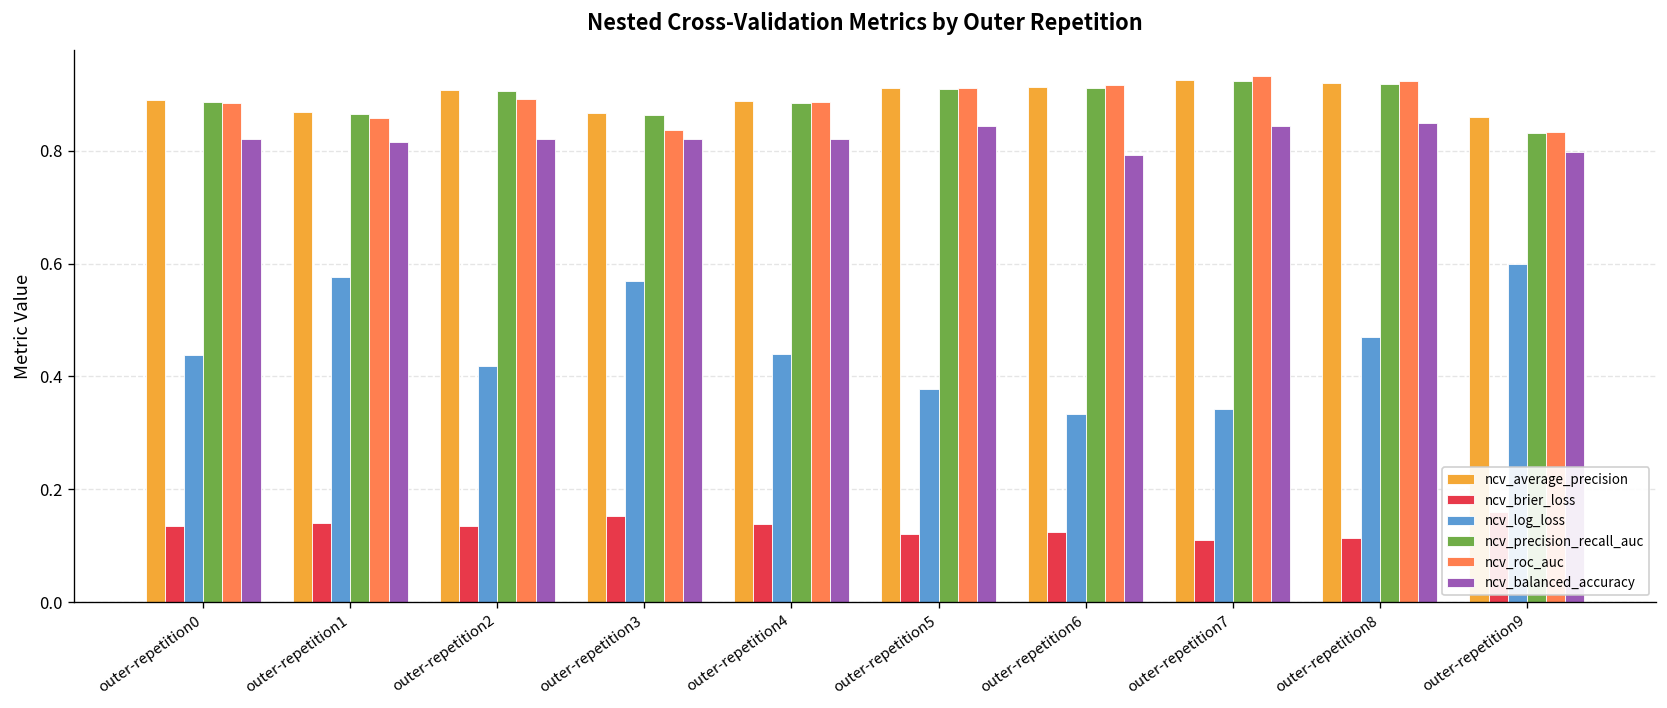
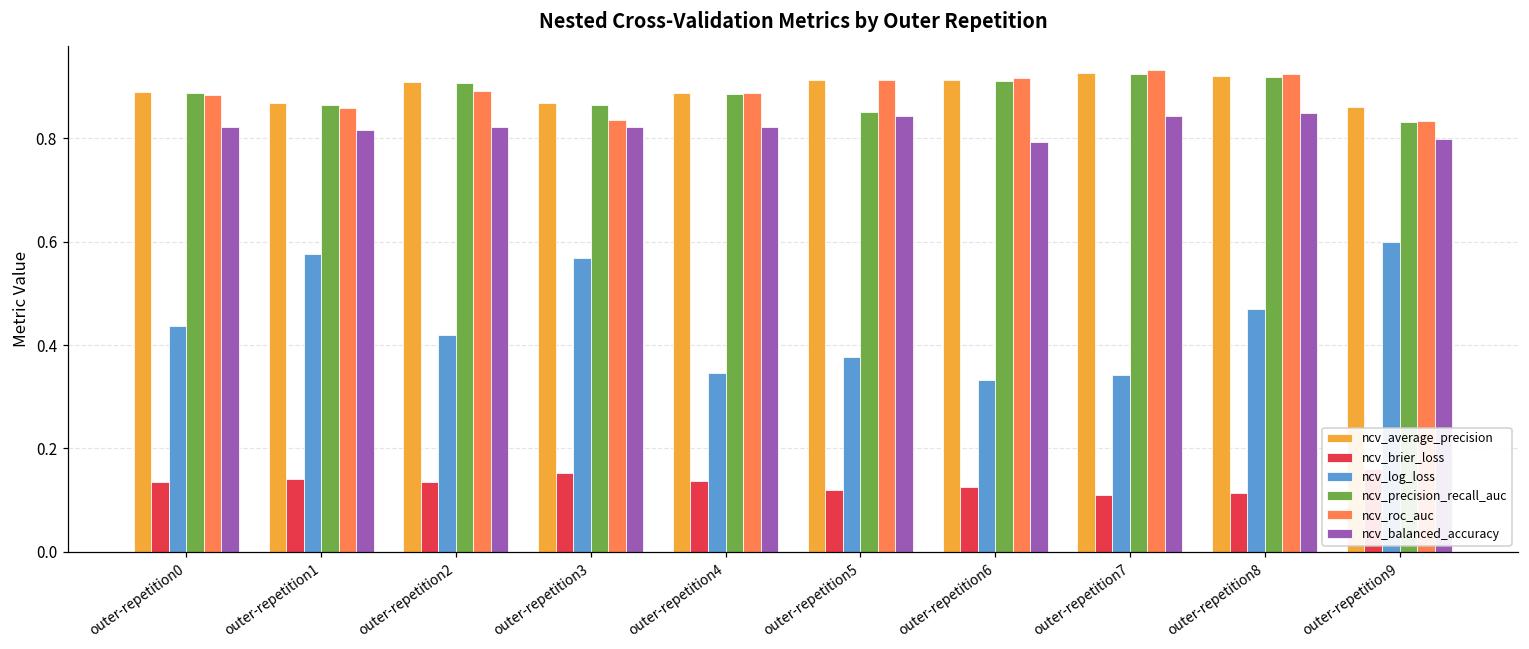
ncv_log_loss, outer-repetition4: 0.44 -> 0.35
ncv_precision_recall_auc, outer-repetition5: 0.91 -> 0.85
